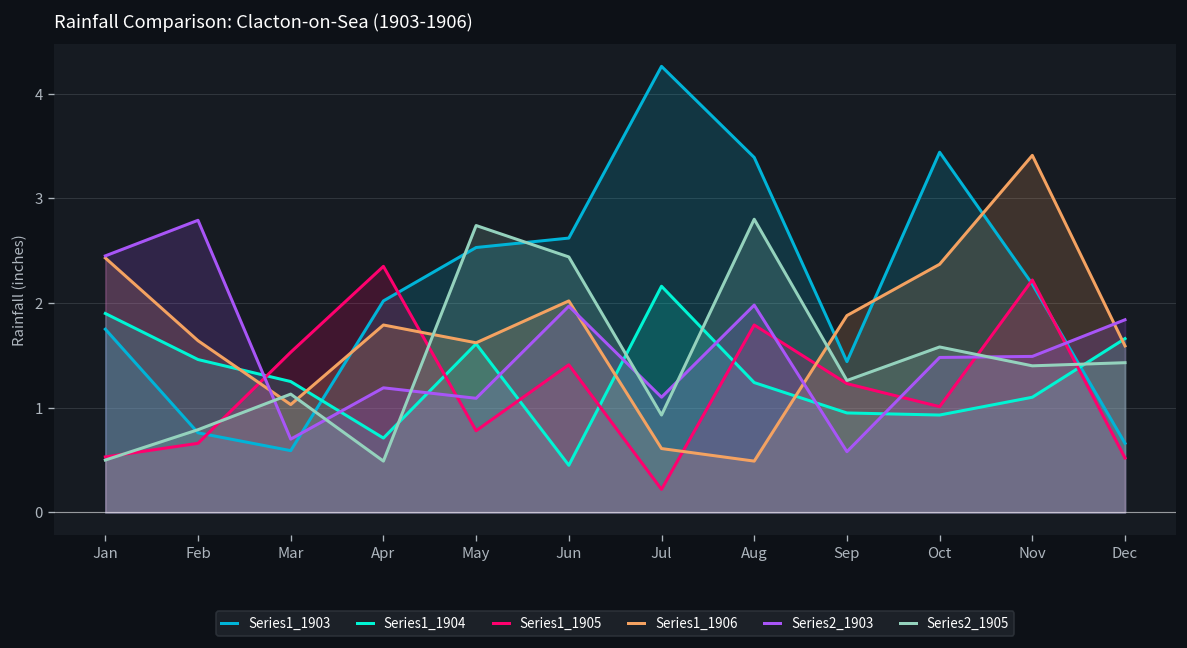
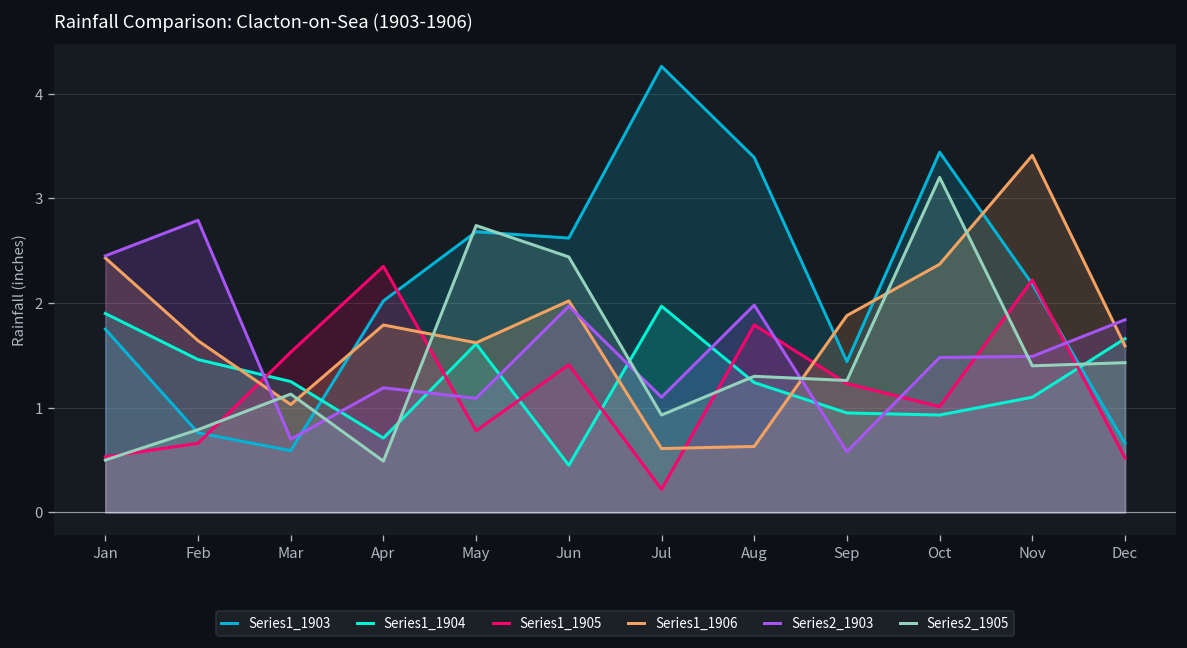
Series1_1903, May: 2.5 -> 2.7
Series1_1904, Jul: 2.2 -> 2.0
Series1_1906, Aug: 0.5 -> 0.6
Series2_1905, Aug: 2.8 -> 1.3
Series2_1905, Oct: 1.6 -> 3.2
